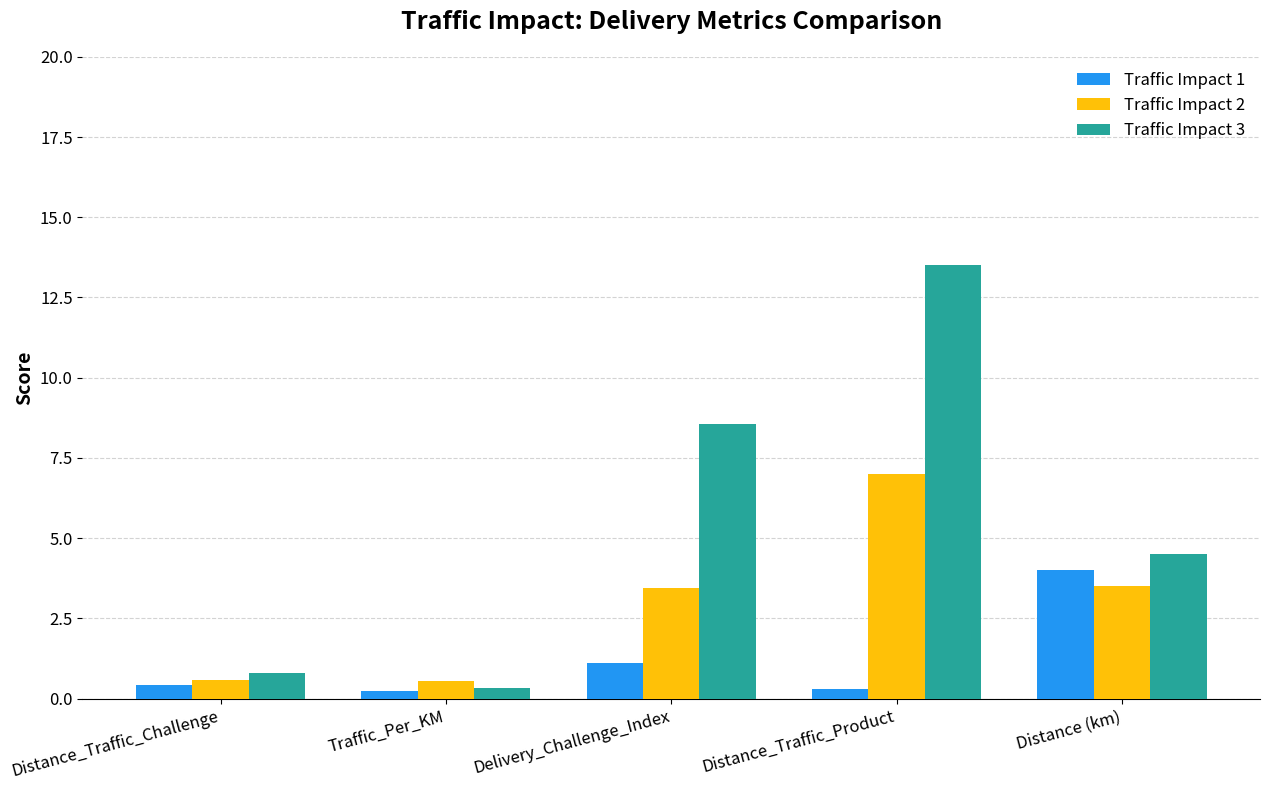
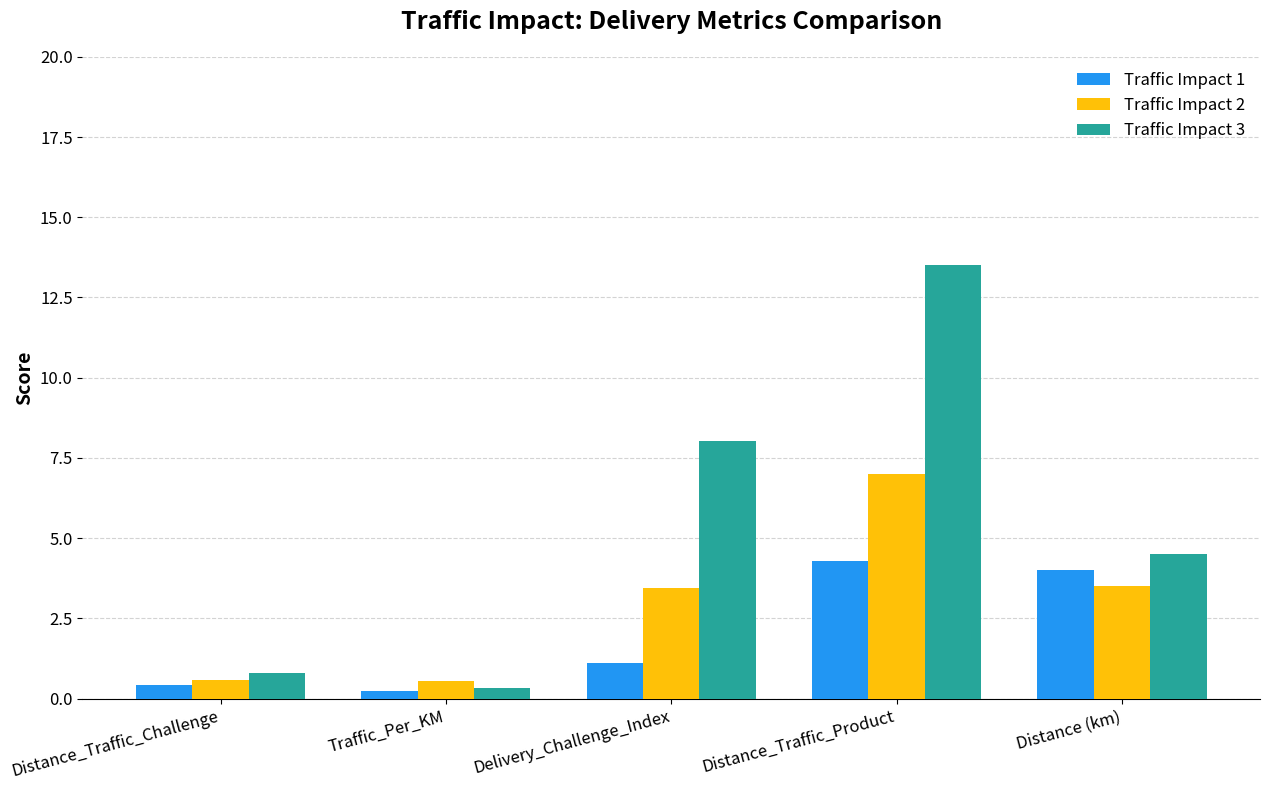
Traffic Impact 3, Delivery_Challenge_Index: 8.6 -> 8.0
Traffic Impact 1, Distance_Traffic_Product: 0.3 -> 4.3
